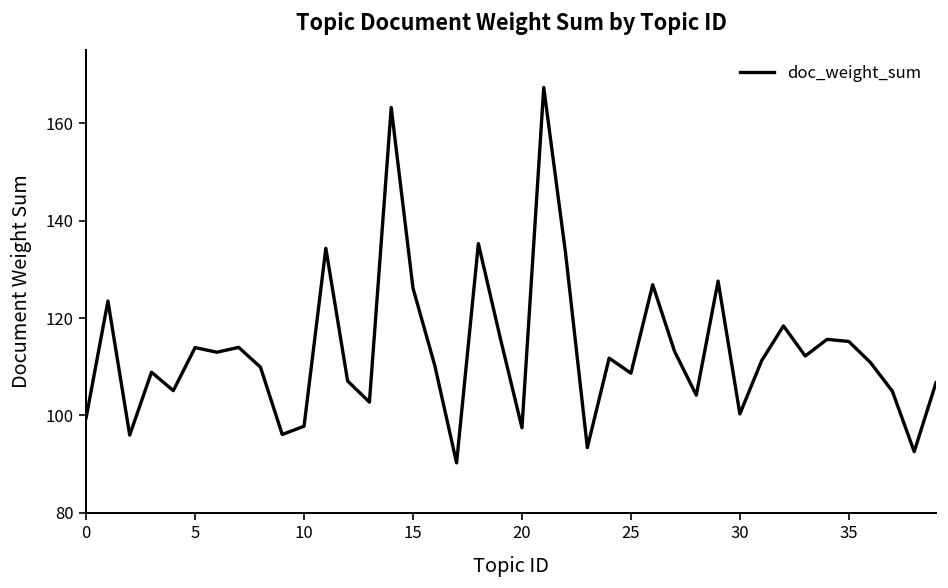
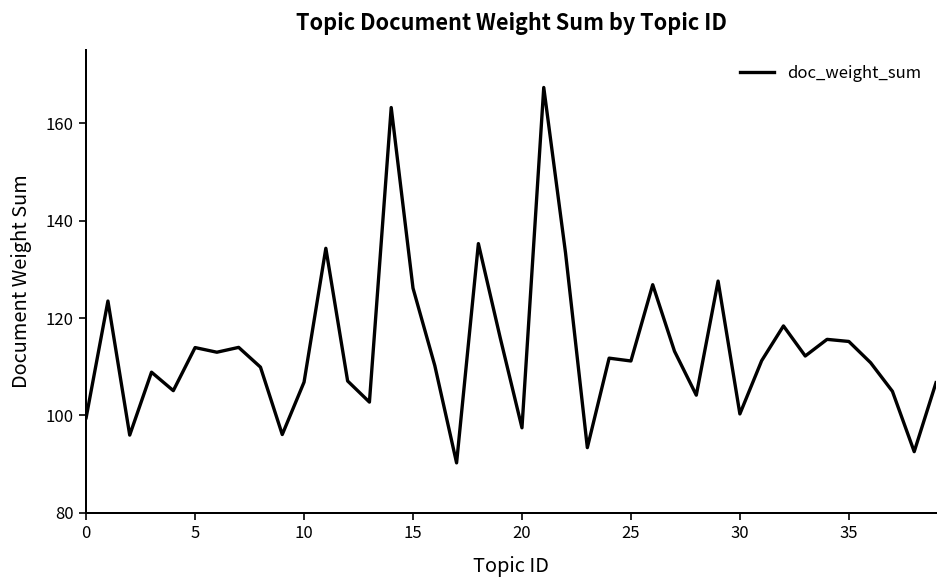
10: 98 -> 107
25: 109 -> 111
